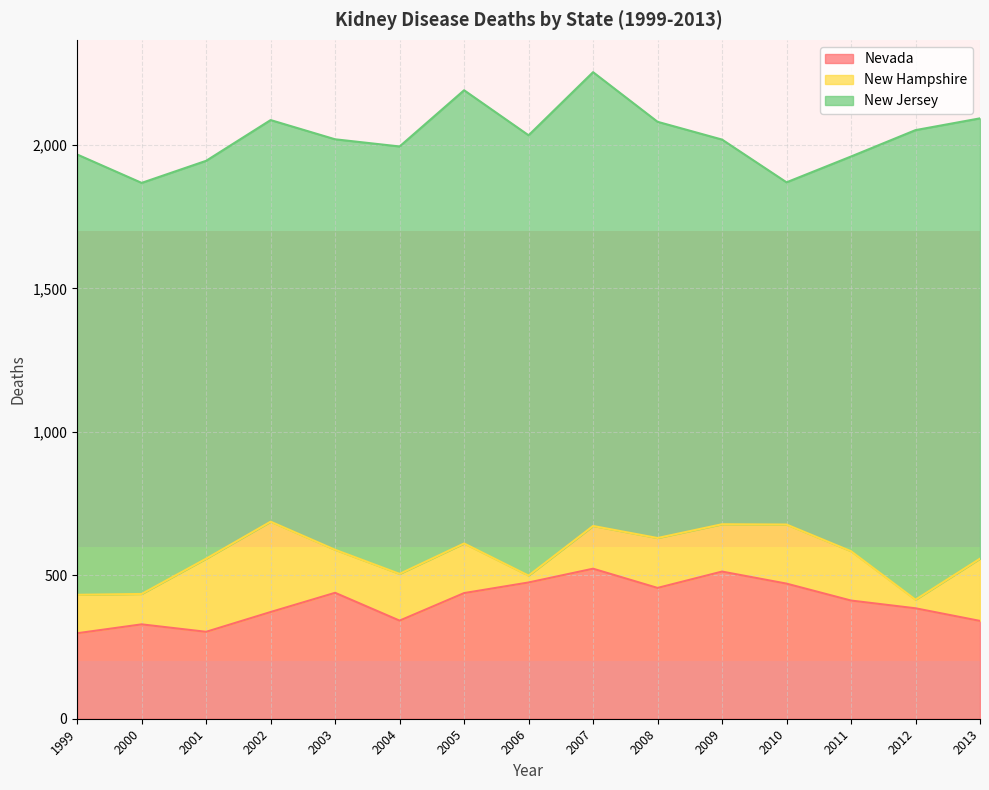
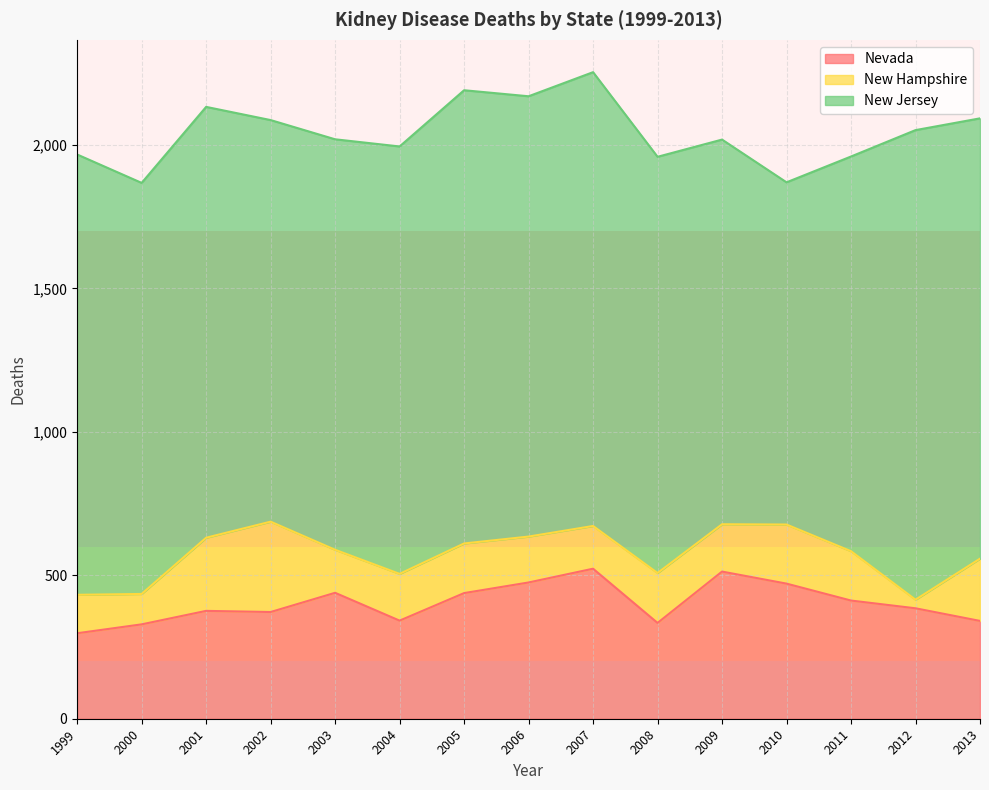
Nevada, 2001: 300 -> 380
New Jersey, 2001: 1,390 -> 1,500
New Hampshire, 2006: 20 -> 160
Nevada, 2008: 460 -> 330
